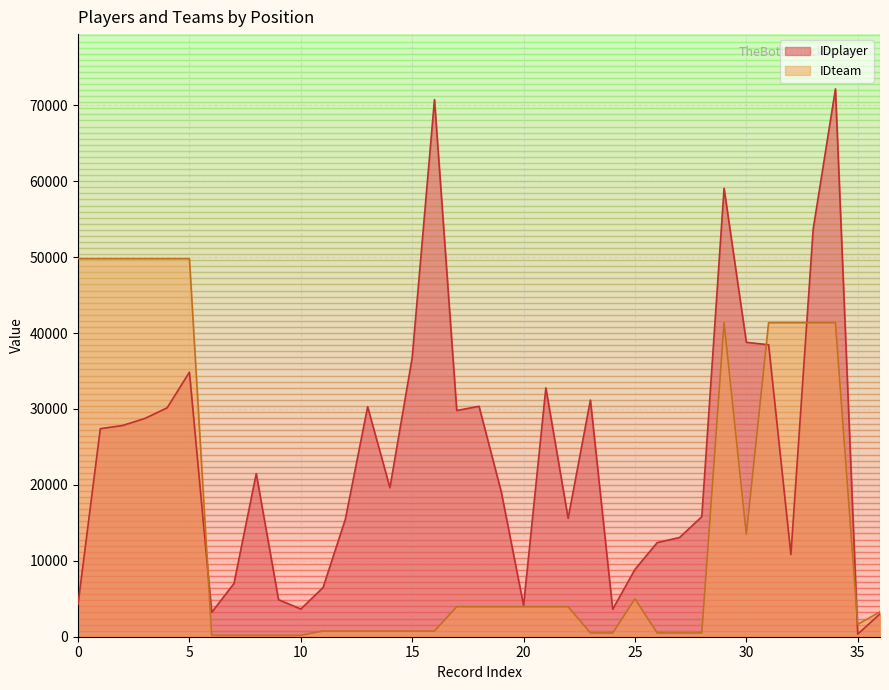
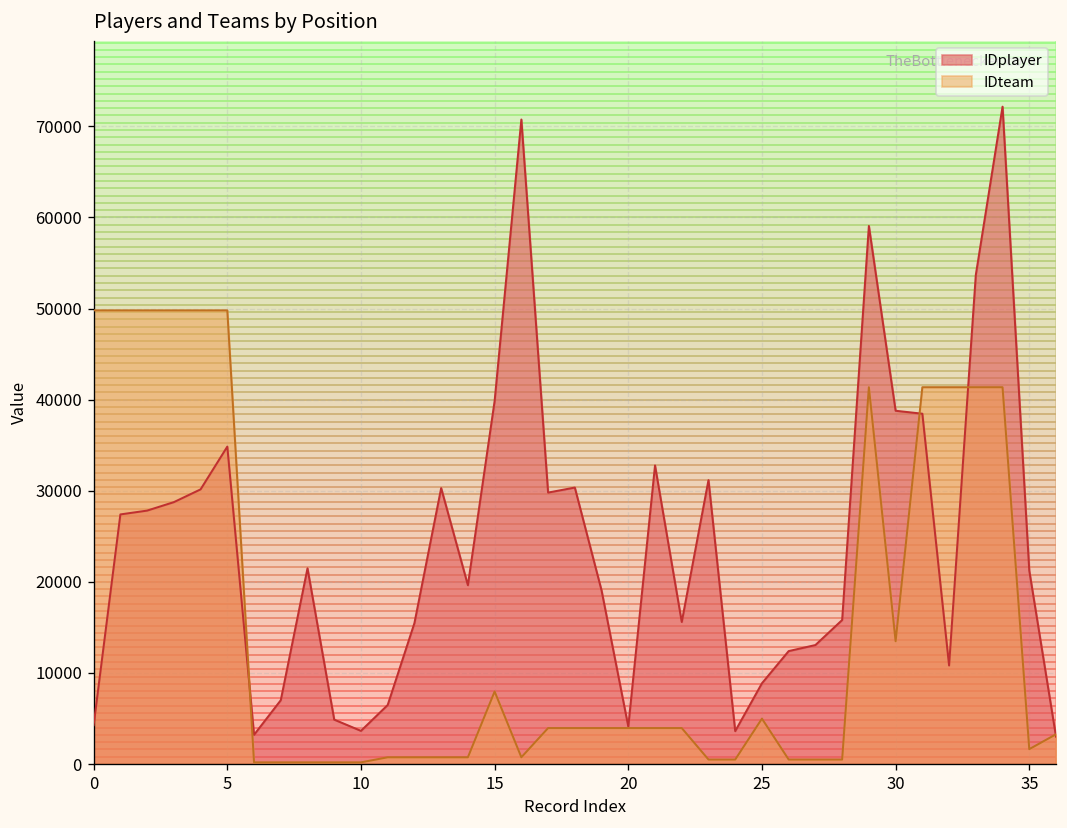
IDplayer, 15: 37000 -> 40000
IDteam, 15: 1000 -> 8000
IDplayer, 35: 0 -> 21000
